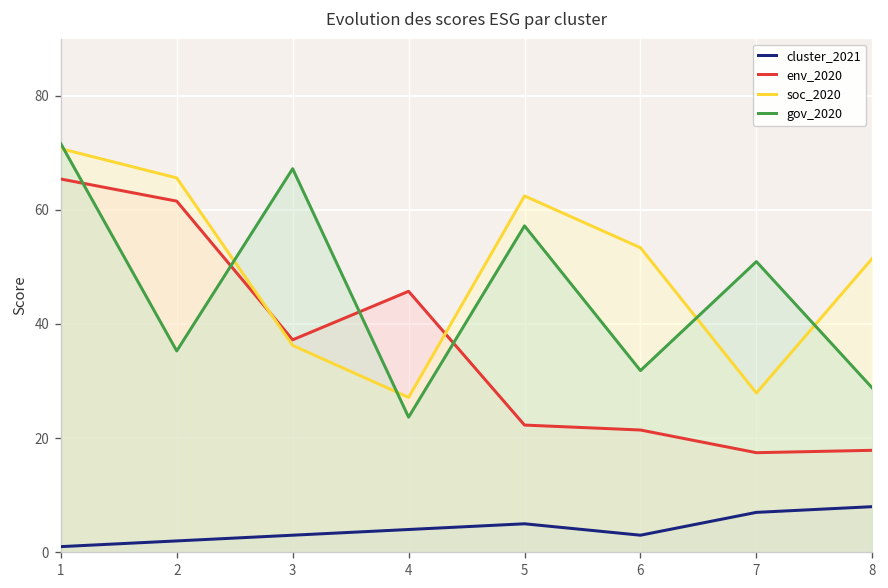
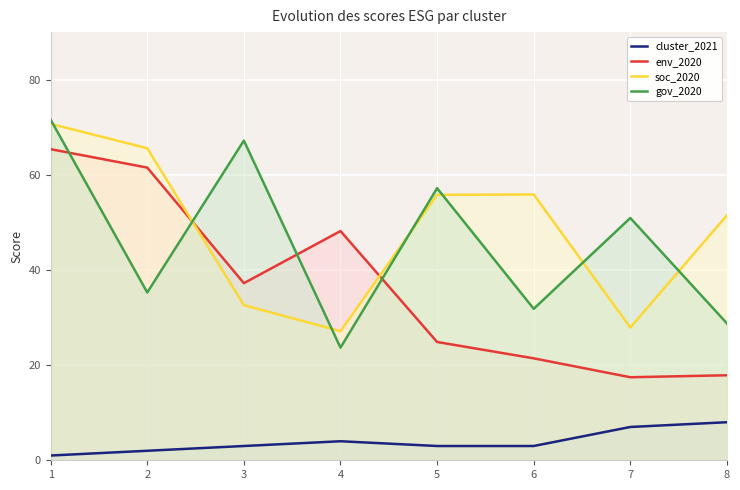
soc_2020, 3: 36 -> 33
env_2020, 4: 46 -> 48
cluster_2021, 5: 5 -> 3
env_2020, 5: 22 -> 25
soc_2020, 5: 62 -> 56
soc_2020, 6: 53 -> 56
